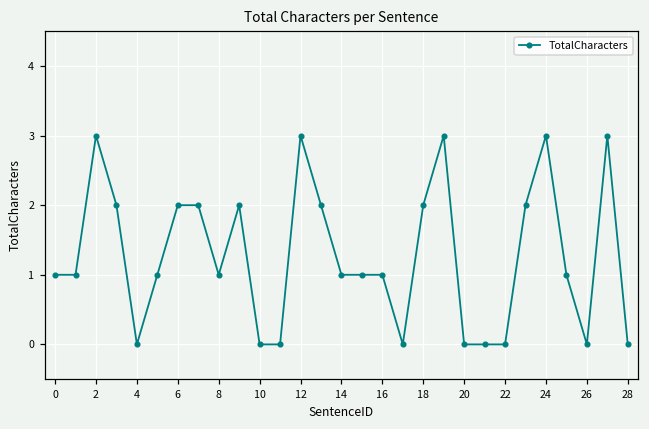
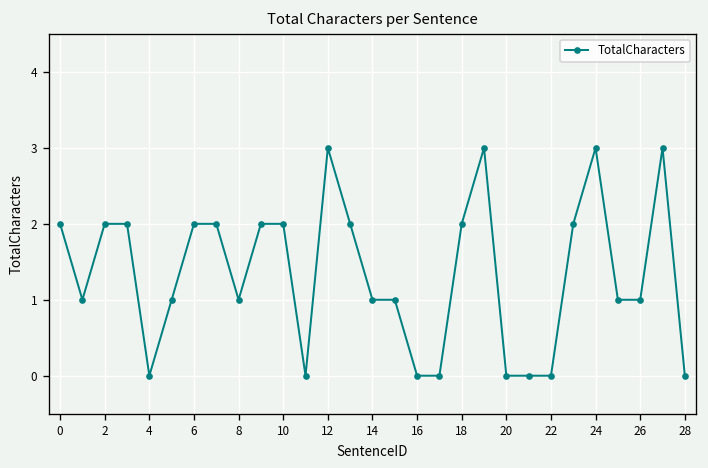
0: 1 -> 2
2: 3 -> 2
10: 0 -> 2
16: 1 -> 0
26: 0 -> 1
